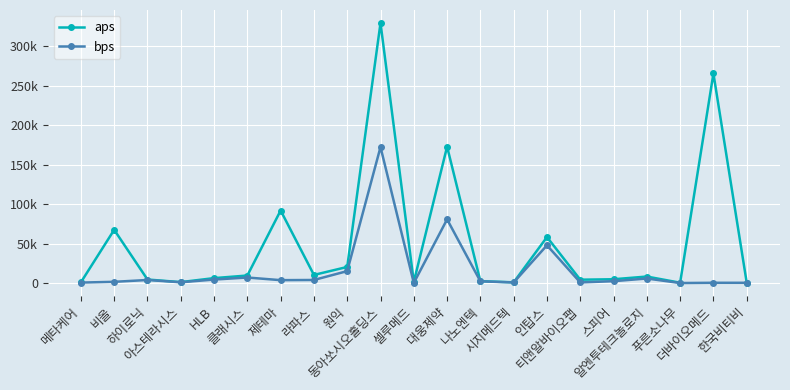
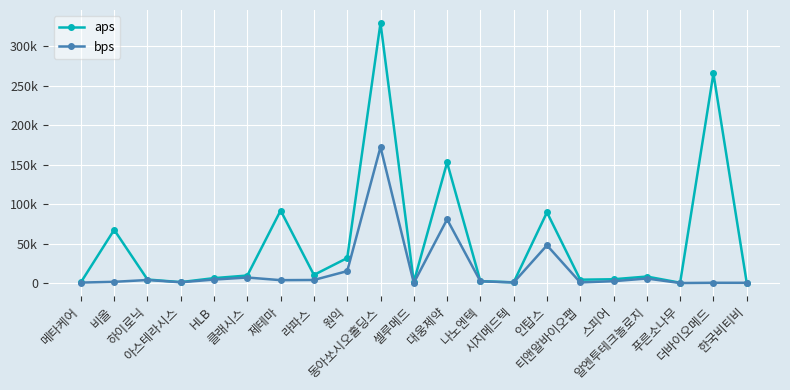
aps, 원익: 20000 -> 30000
aps, 대웅제약: 170000 -> 150000
aps, 인탑스: 60000 -> 90000
